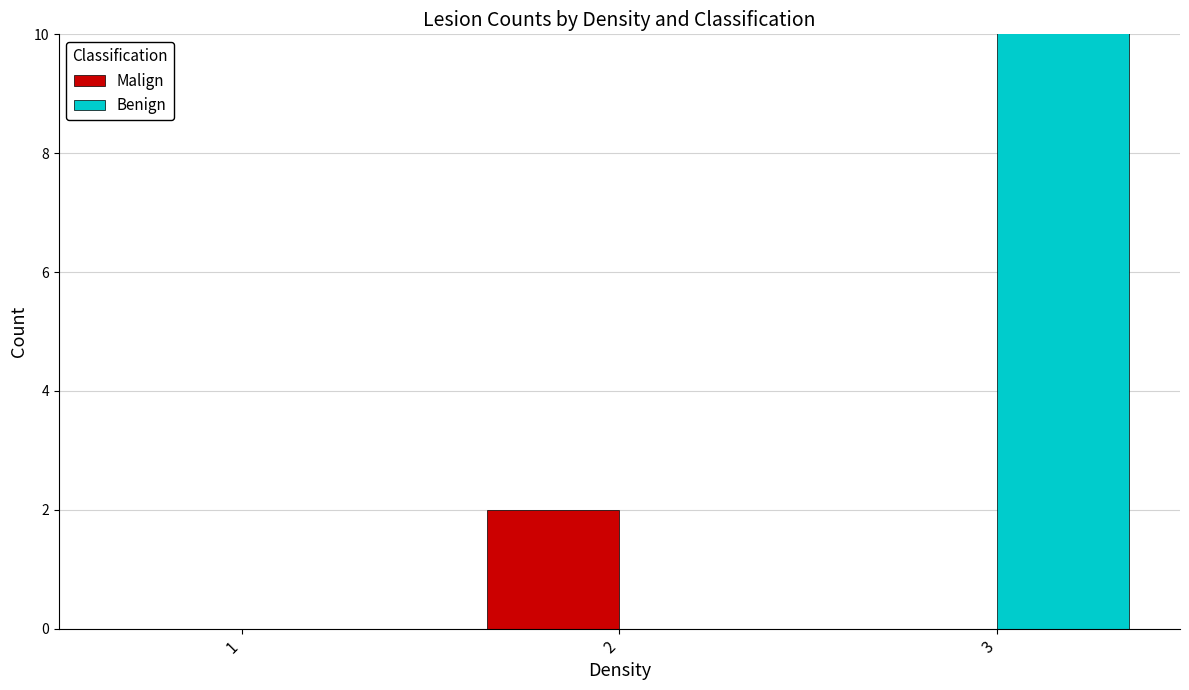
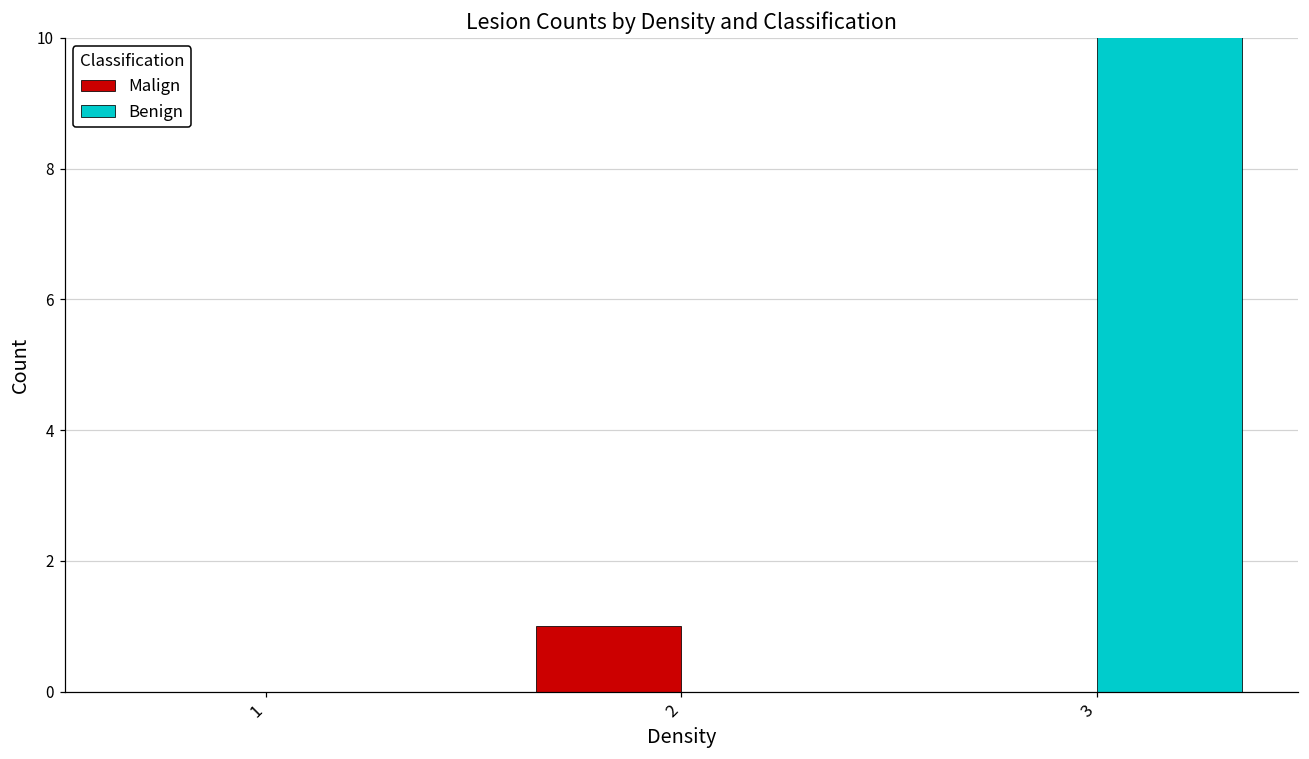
Malign, 2: 2 -> 1
